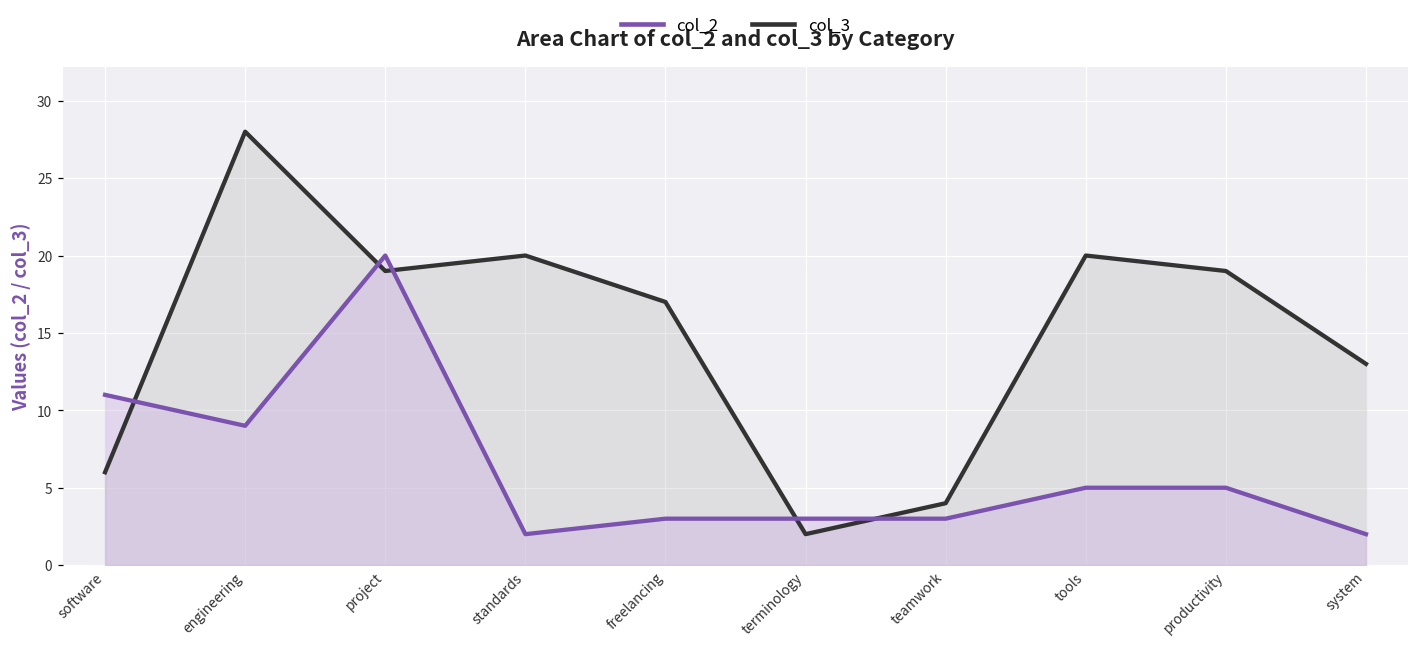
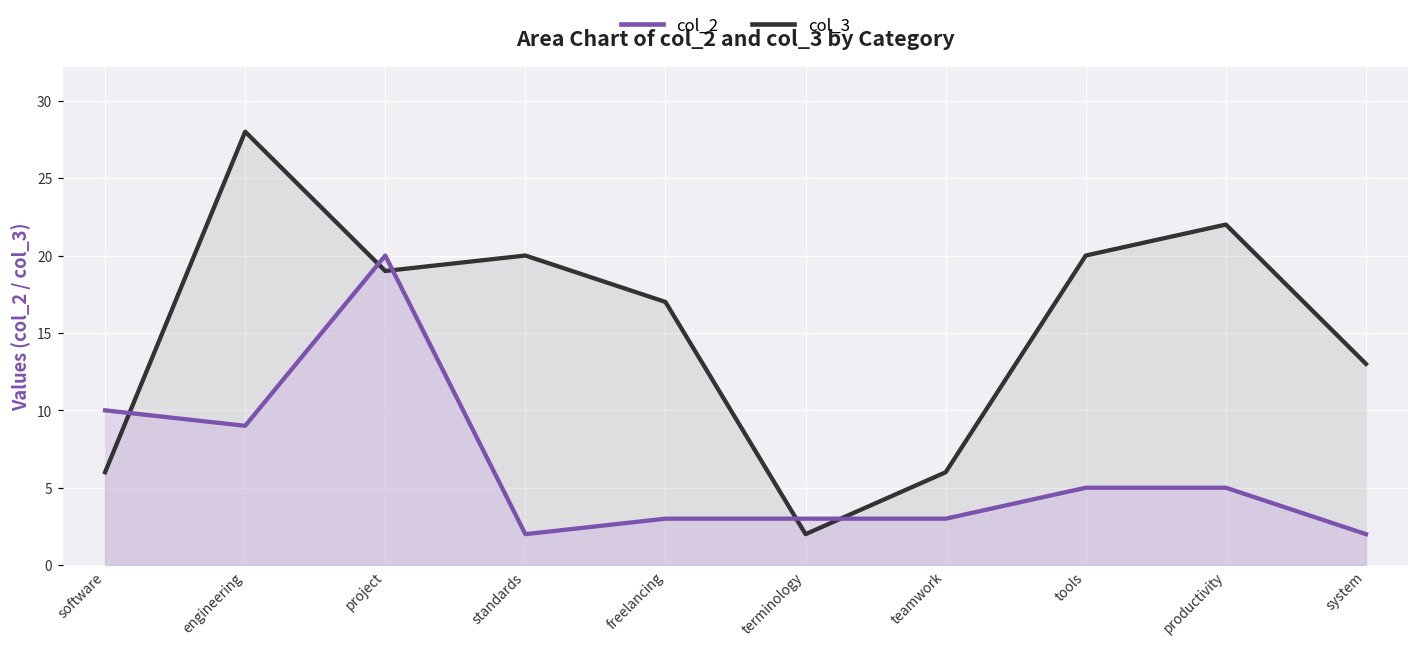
col_2, software: 11 -> 10
col_3, teamwork: 4 -> 6
col_3, productivity: 19 -> 22
